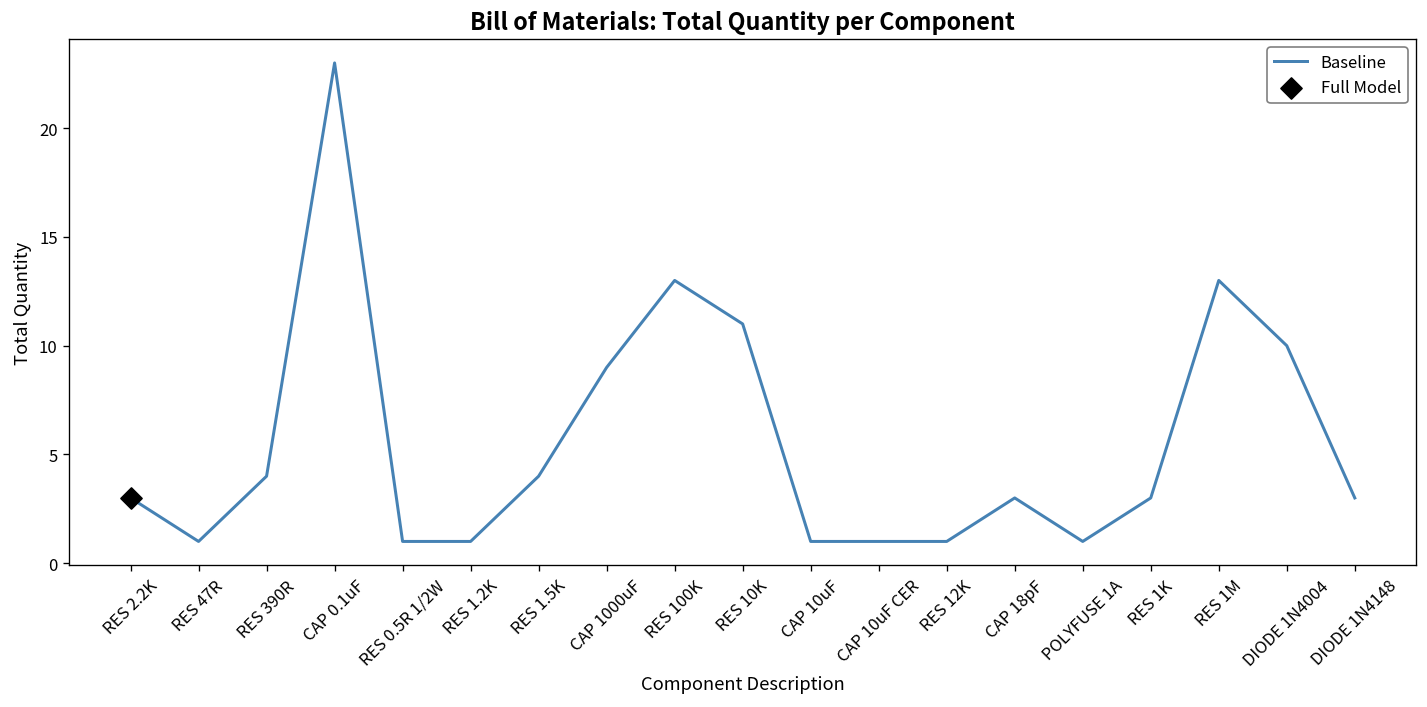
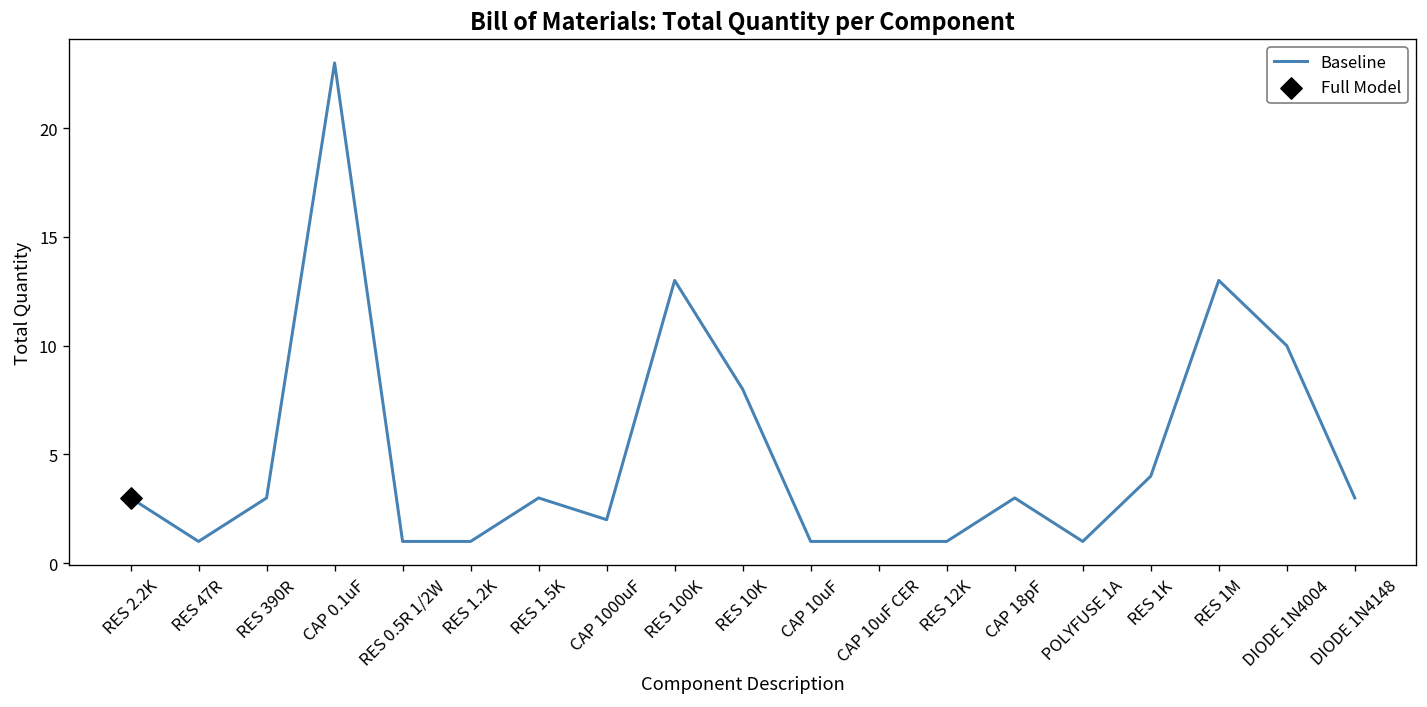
Baseline, RES 390R: 4 -> 3
Baseline, RES 1.5K: 4 -> 3
Baseline, CAP 1000uF: 9 -> 2
Baseline, RES 10K: 11 -> 8
Baseline, RES 1K: 3 -> 4
